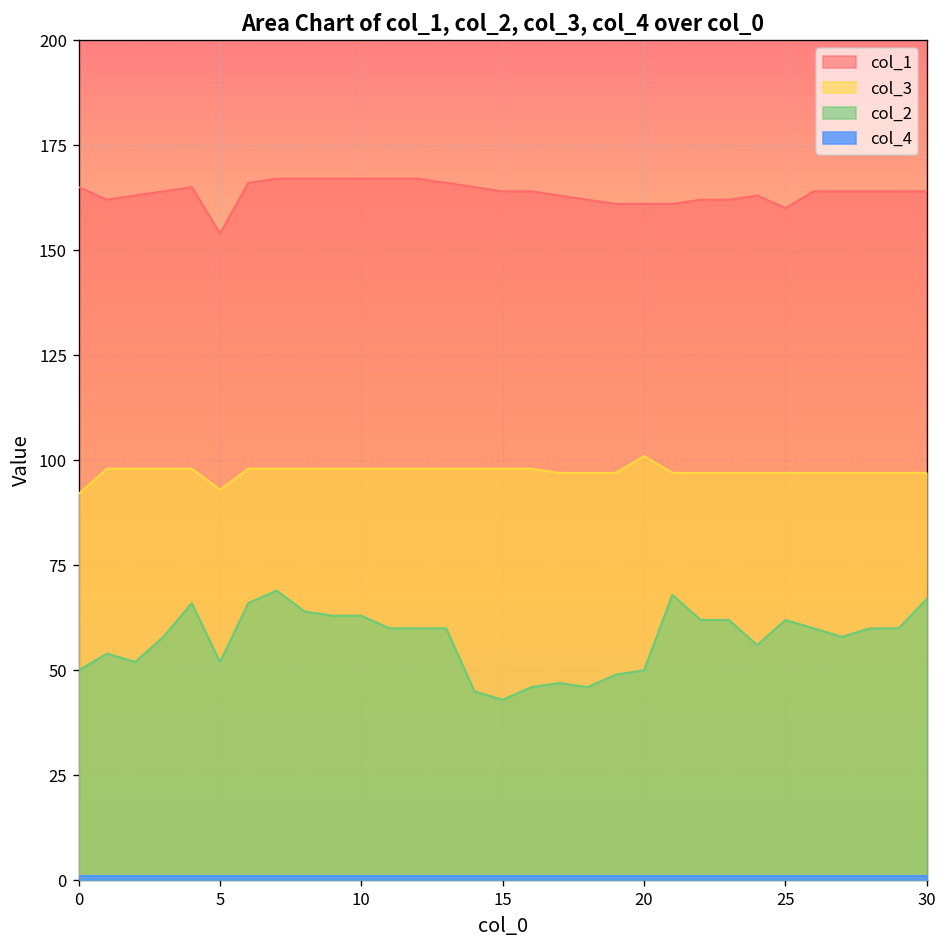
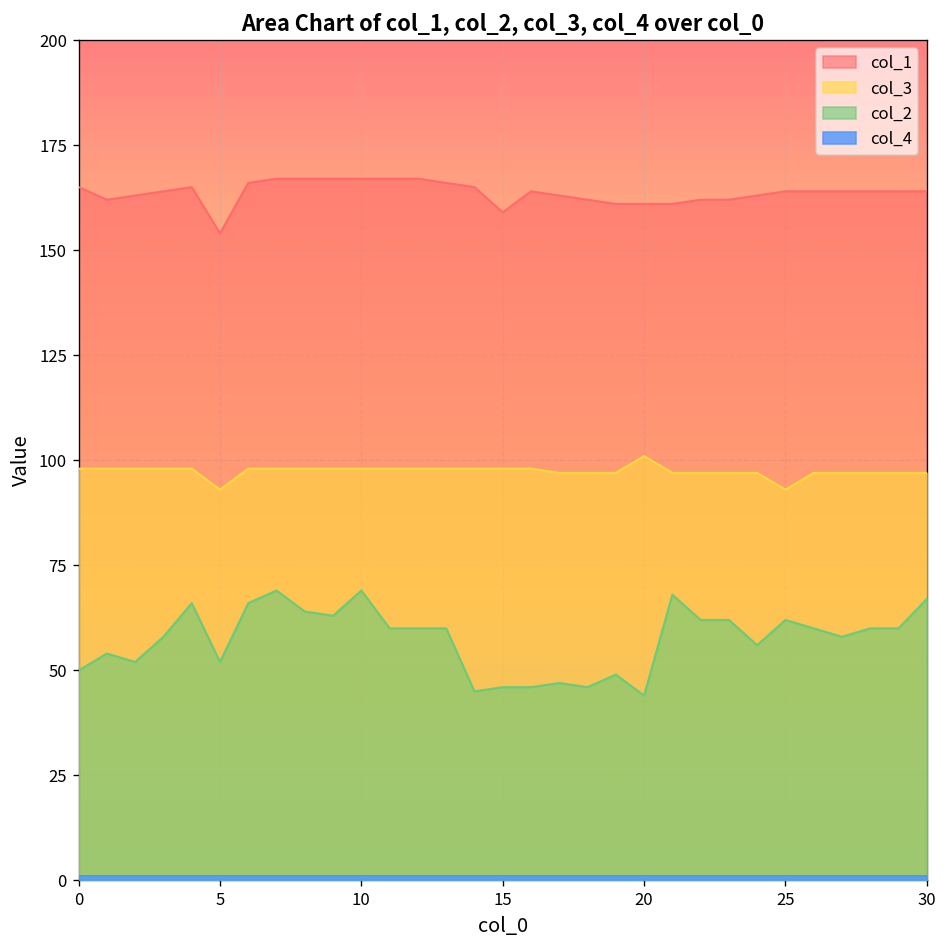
col_3, 0: 92 -> 98
col_2, 10: 63 -> 69
col_1, 15: 164 -> 159
col_2, 15: 43 -> 46
col_2, 20: 50 -> 44
col_1, 25: 160 -> 164
col_3, 25: 97 -> 93
